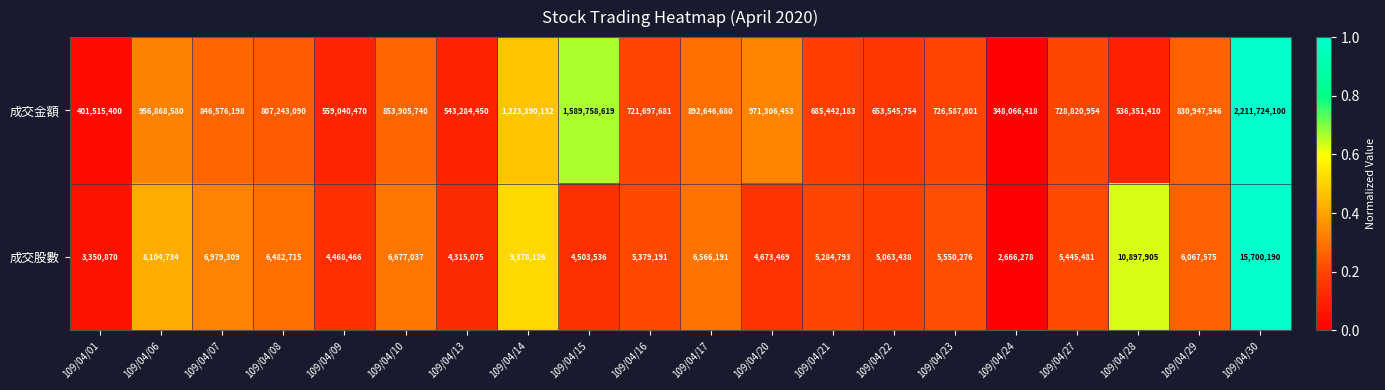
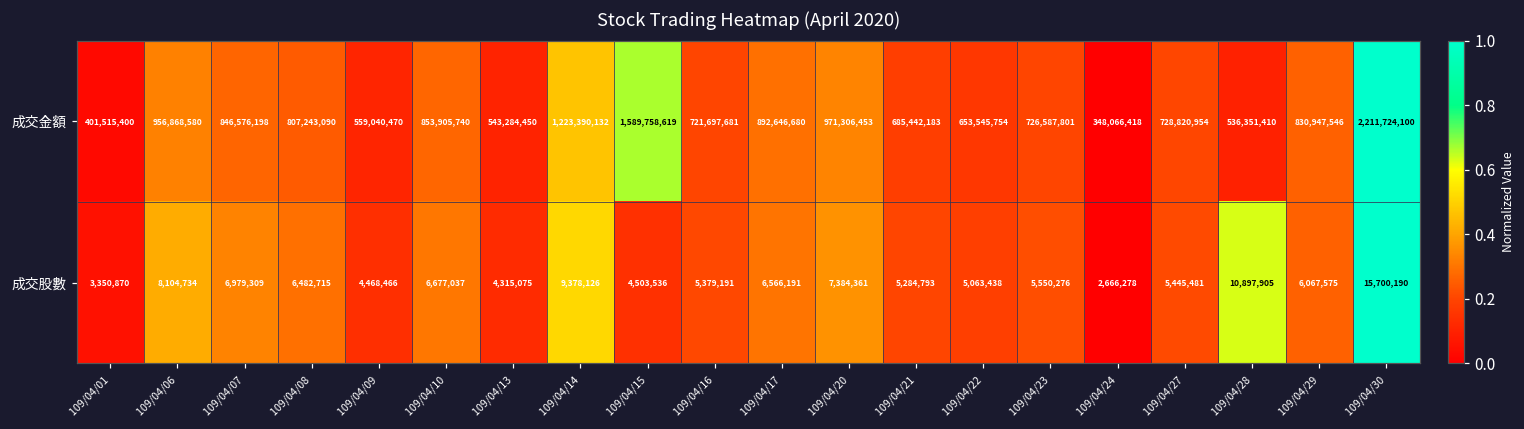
成交股數, 109/04/20: 4,673,469 -> 7,384,361
